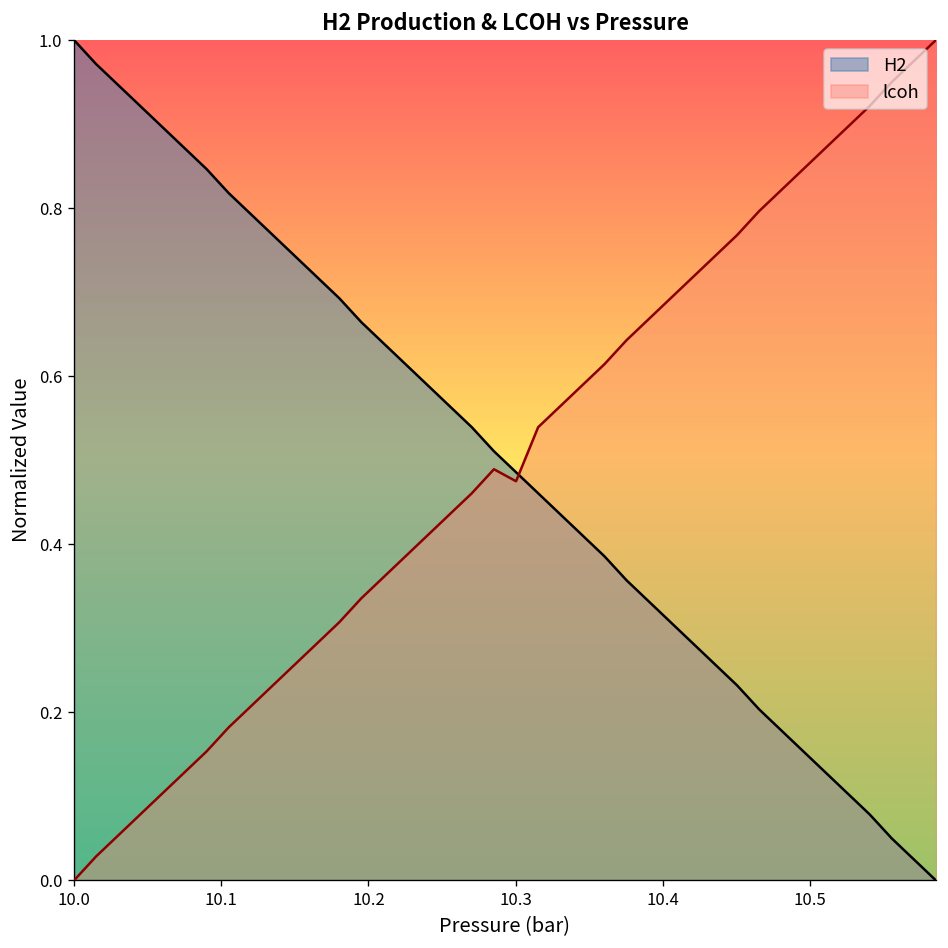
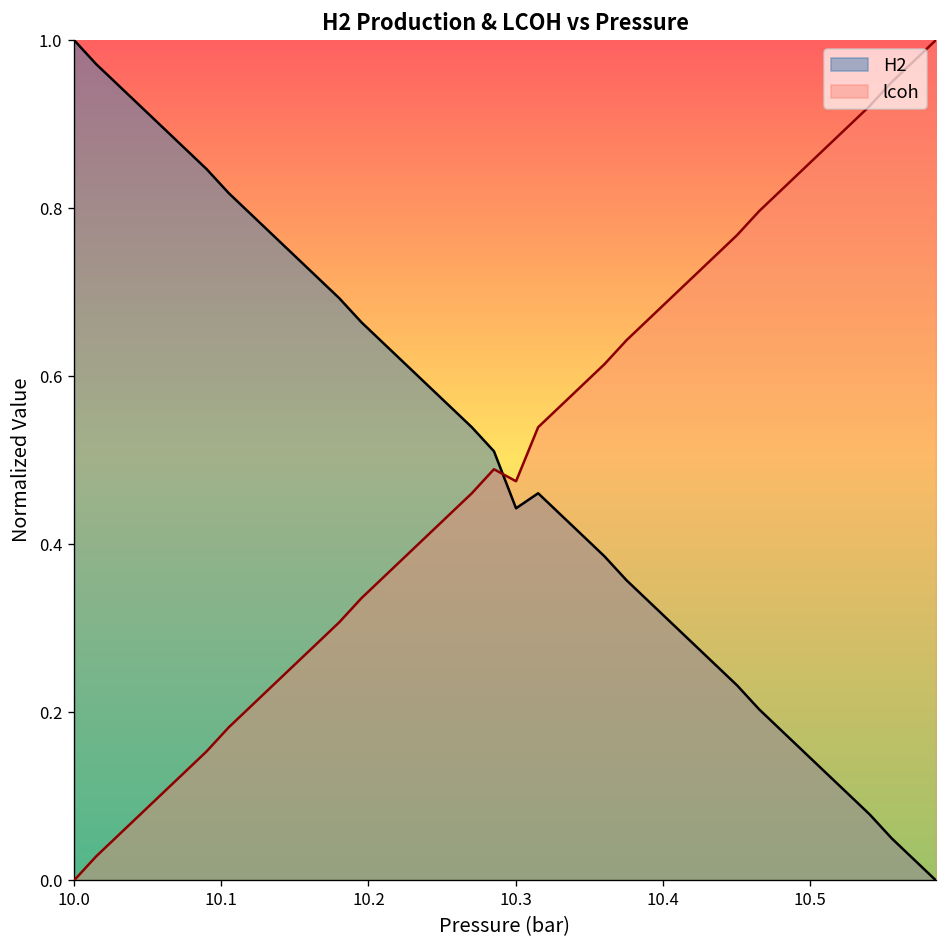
H2, 10.3: 0.49 -> 0.44
